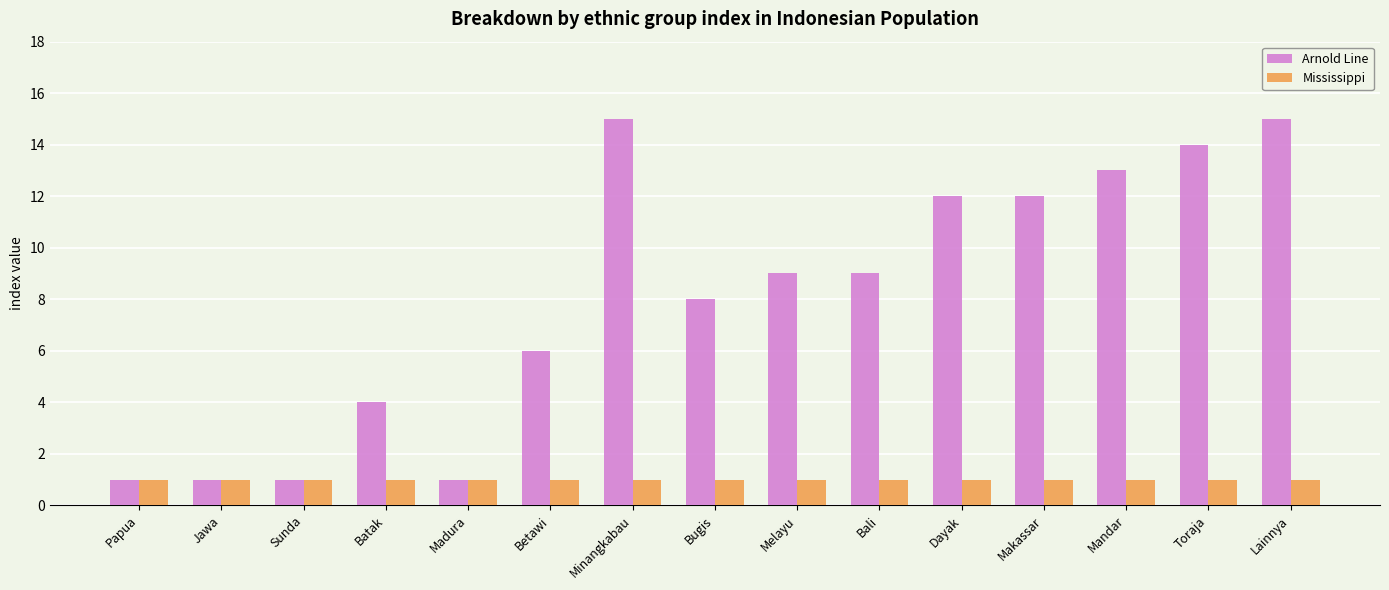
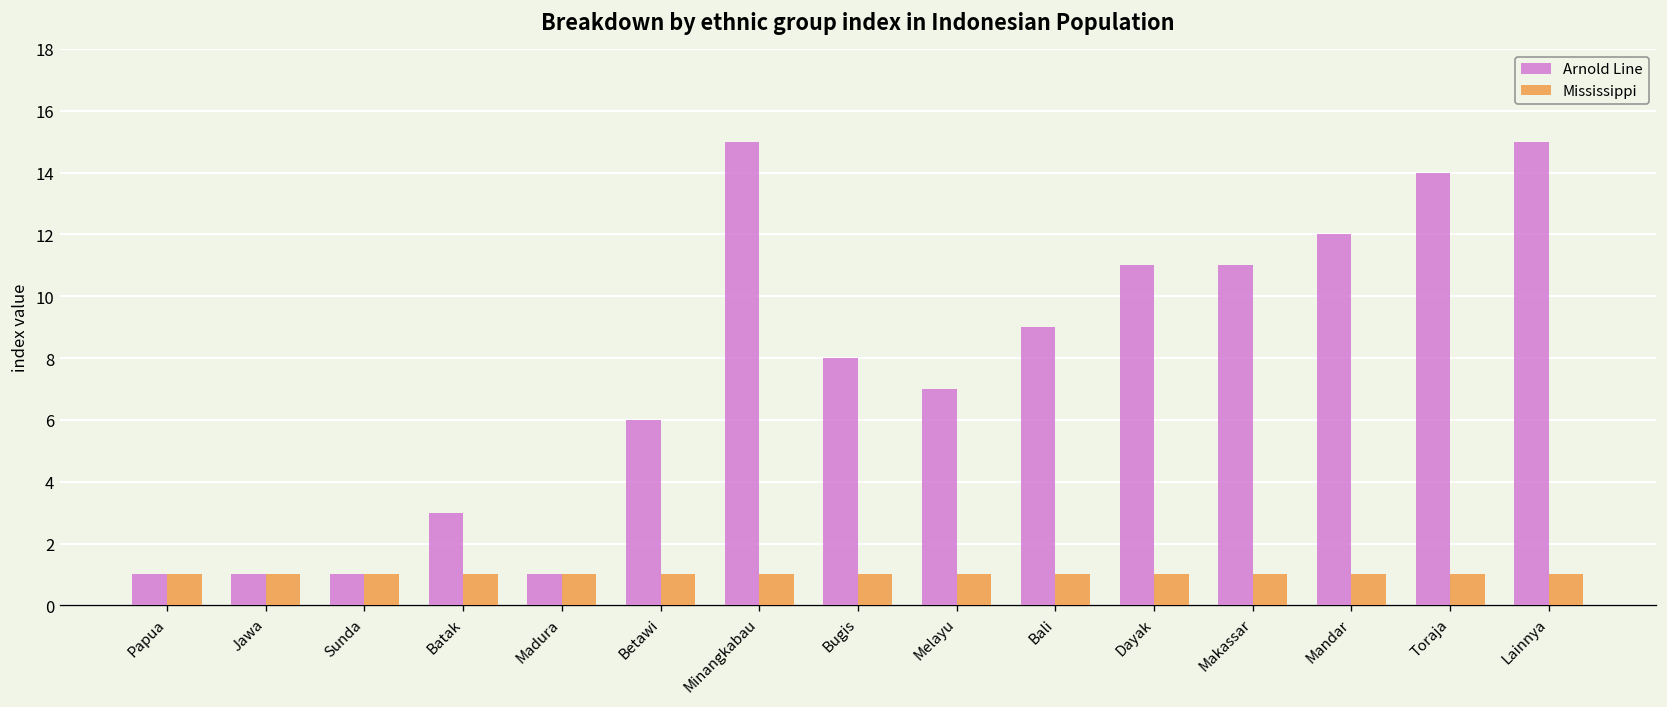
Arnold Line, Batak: 4 -> 3
Arnold Line, Melayu: 9 -> 7
Arnold Line, Dayak: 12 -> 11
Arnold Line, Makassar: 12 -> 11
Arnold Line, Mandar: 13 -> 12
